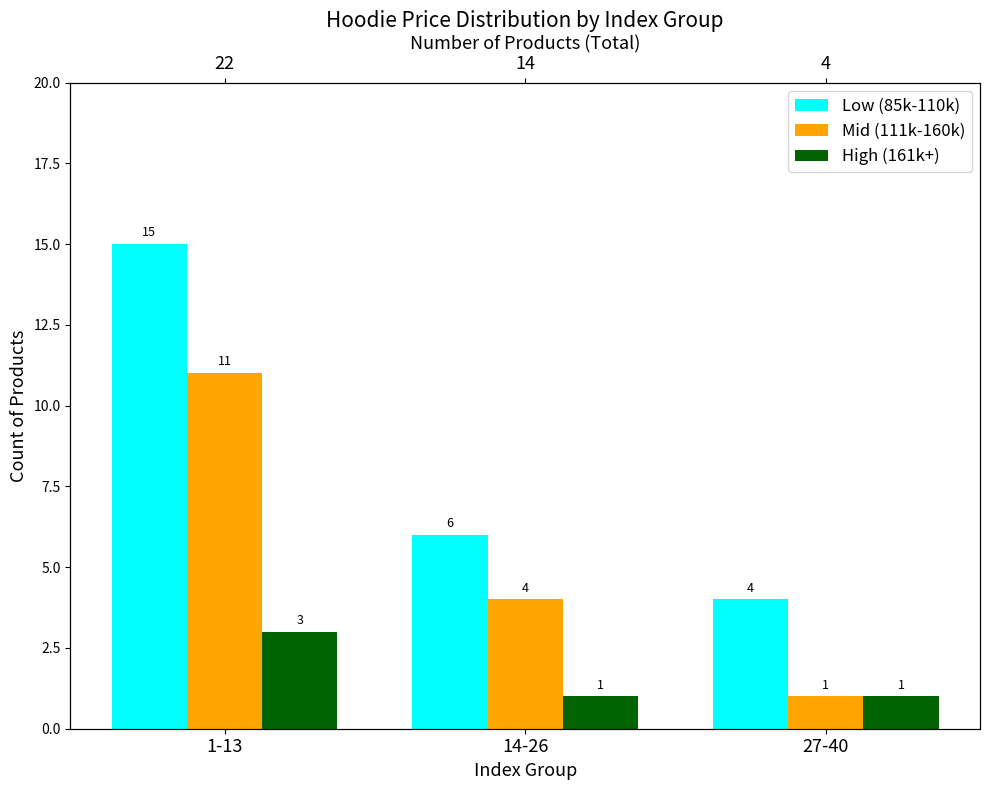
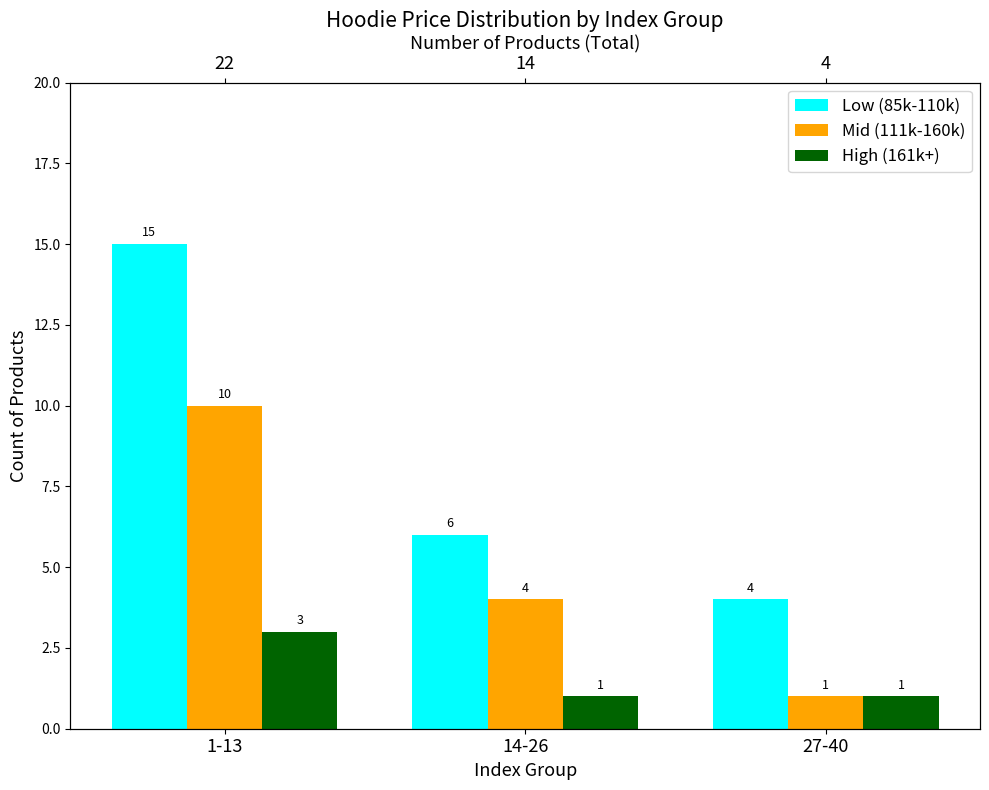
Mid (111k-160k), 1-13: 11 -> 10
